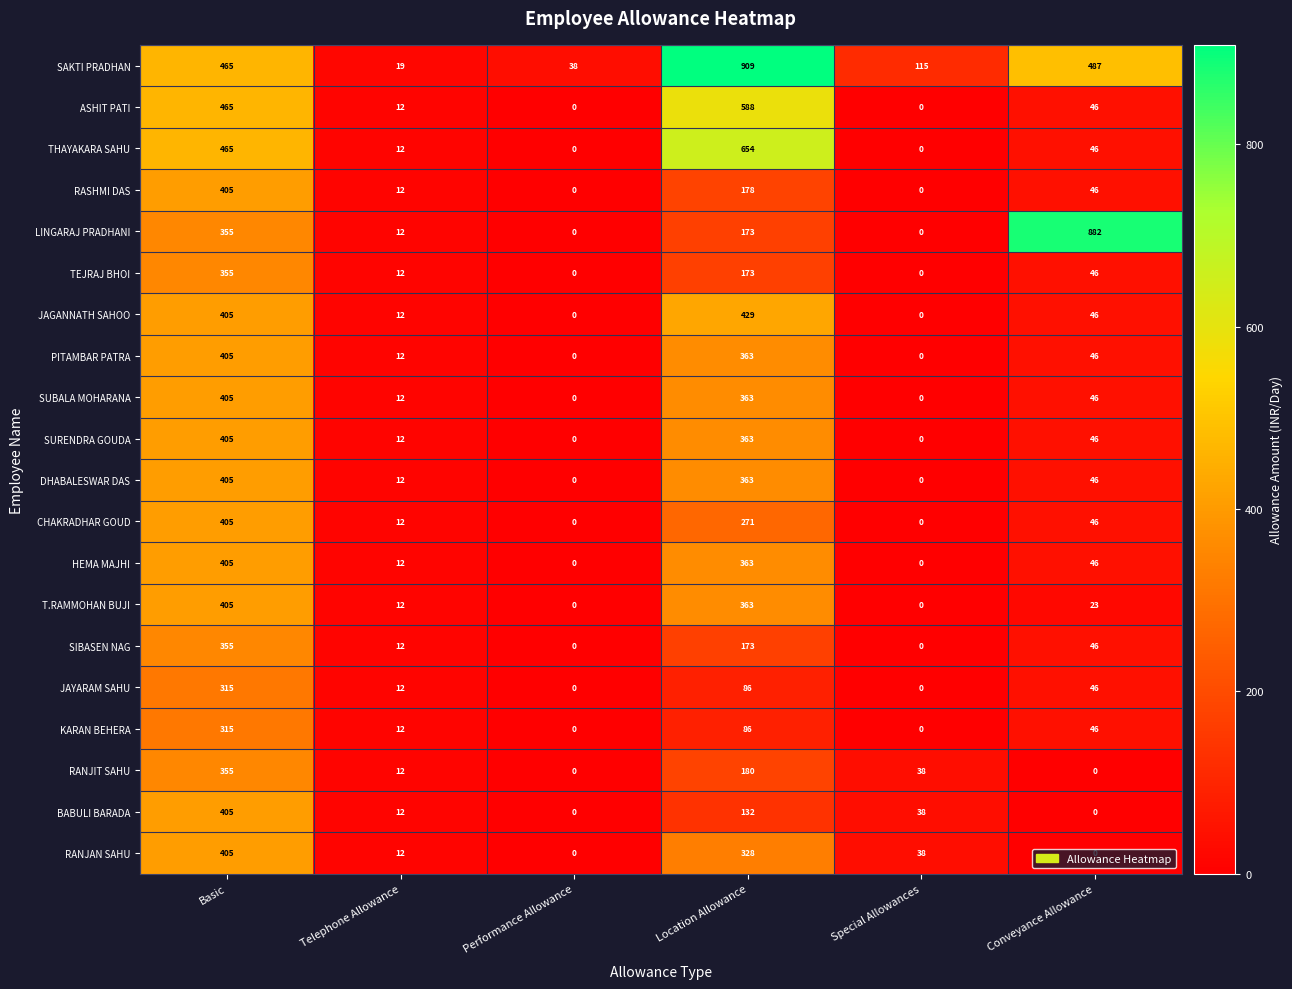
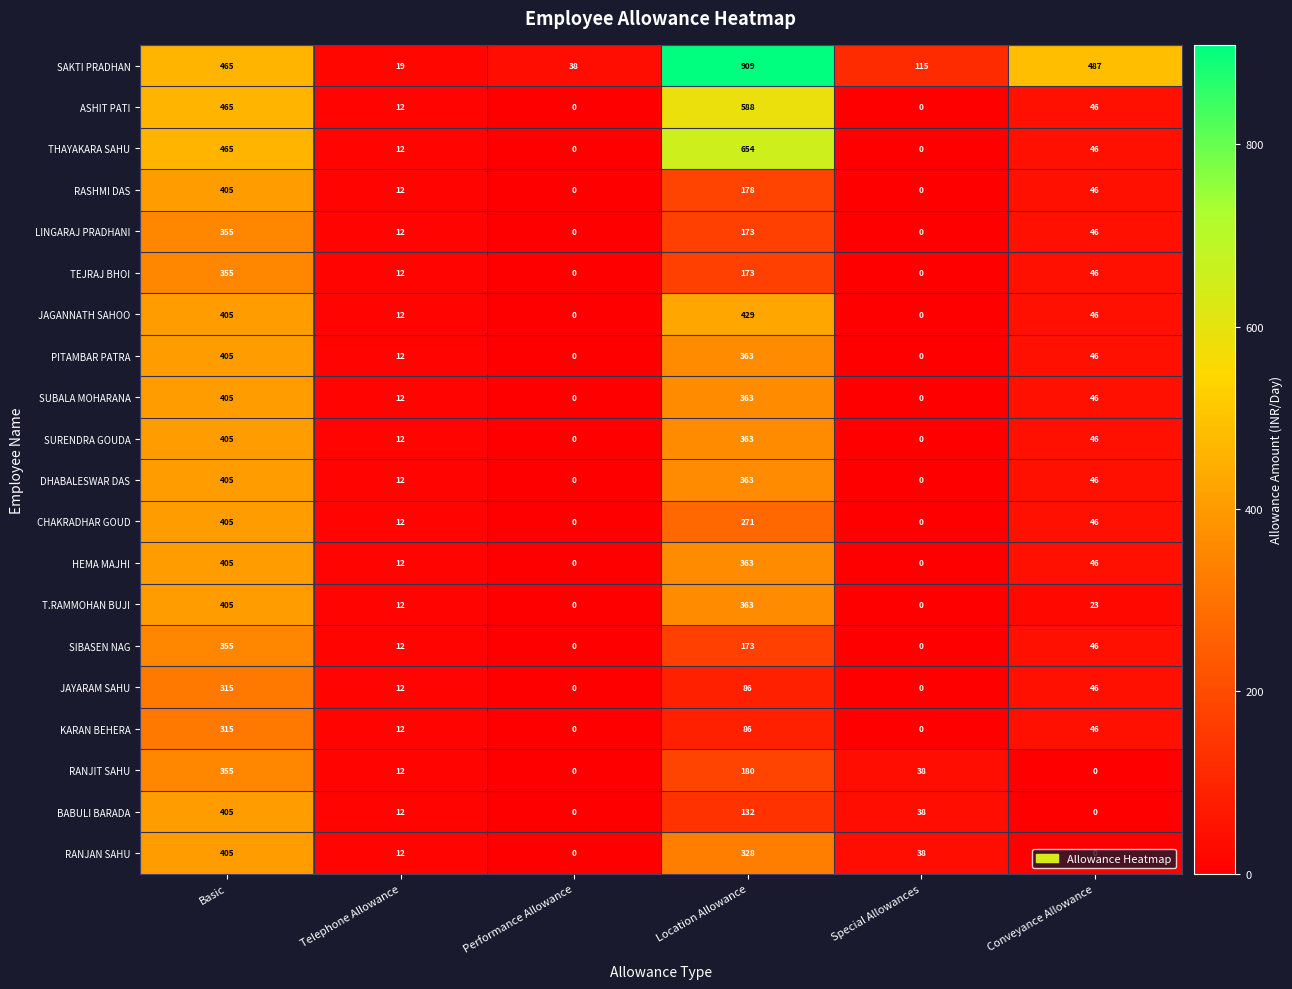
LINGARAJ PRADHANI, Conveyance Allowance: 882 -> 46
